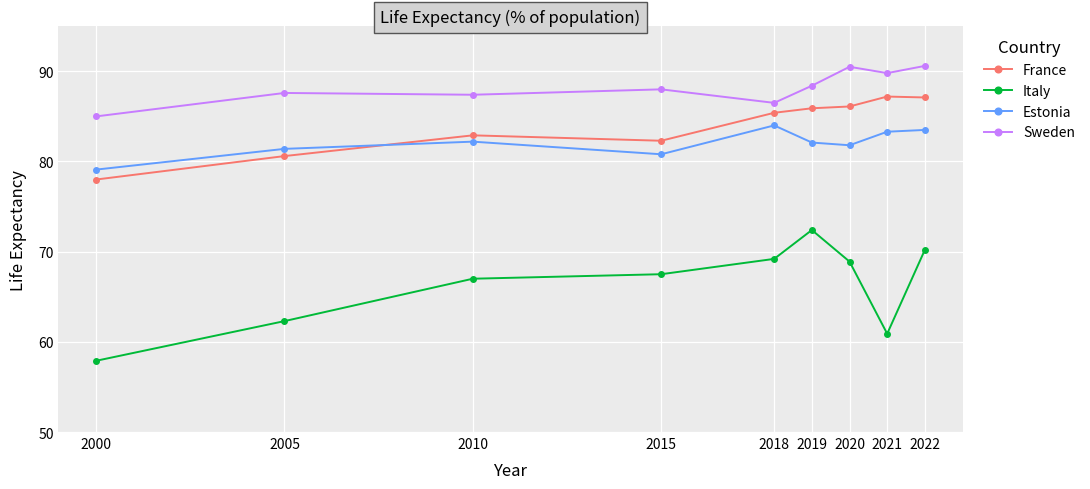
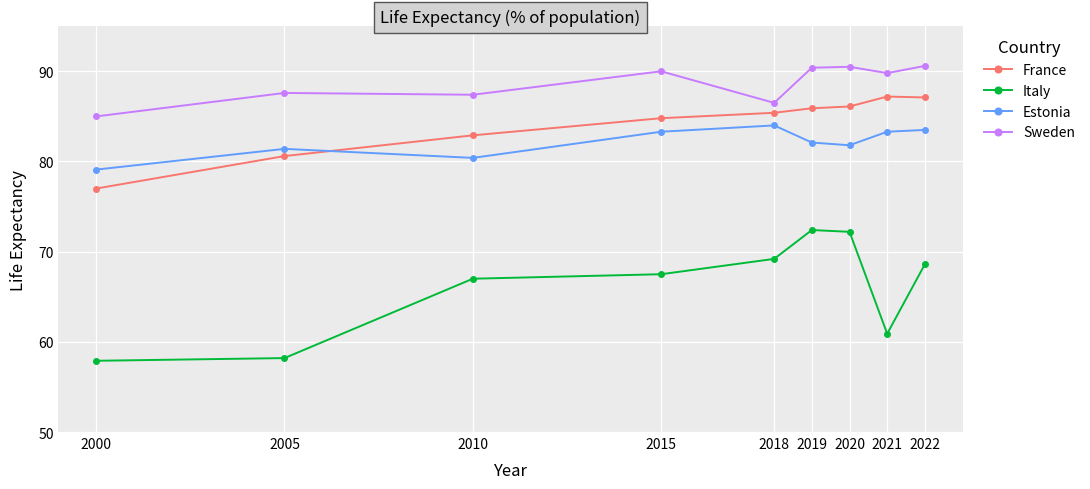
France, 2000: 78 -> 77
Italy, 2005: 62 -> 58
Estonia, 2010: 82 -> 80
France, 2015: 82 -> 85
Estonia, 2015: 81 -> 83
Sweden, 2015: 88 -> 90
Sweden, 2019: 88 -> 90
Italy, 2020: 69 -> 72
Italy, 2022: 70 -> 69
